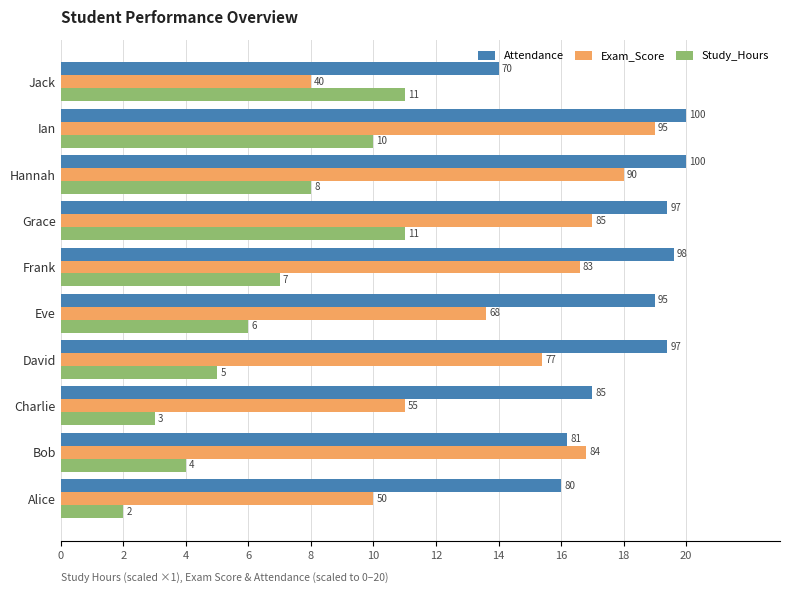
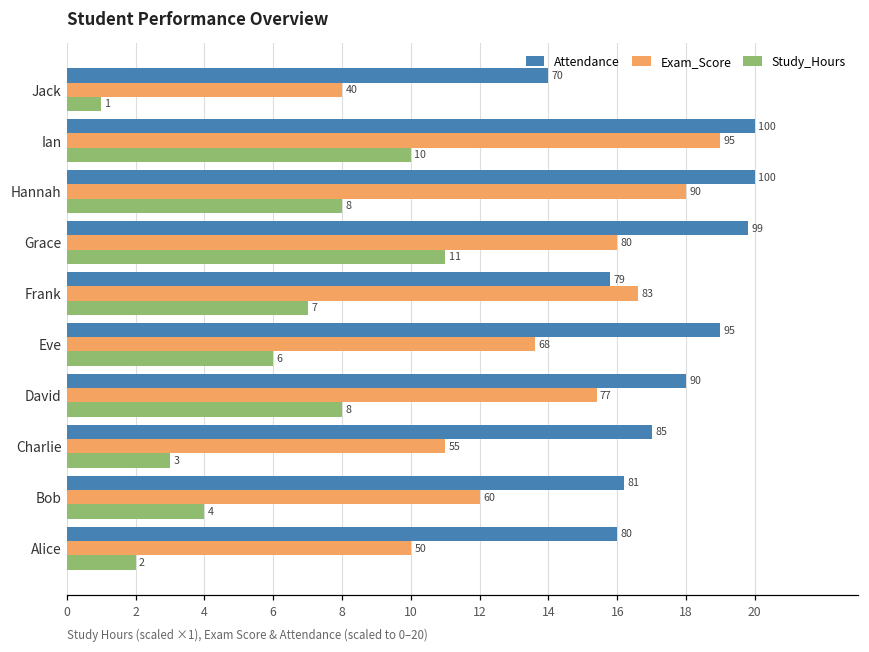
Study_Hours, Jack: 11 -> 1
Attendance, Grace: 97 -> 99
Exam_Score, Grace: 85 -> 80
Attendance, Frank: 98 -> 79
Attendance, David: 97 -> 90
Study_Hours, David: 5 -> 8
Exam_Score, Bob: 84 -> 60
